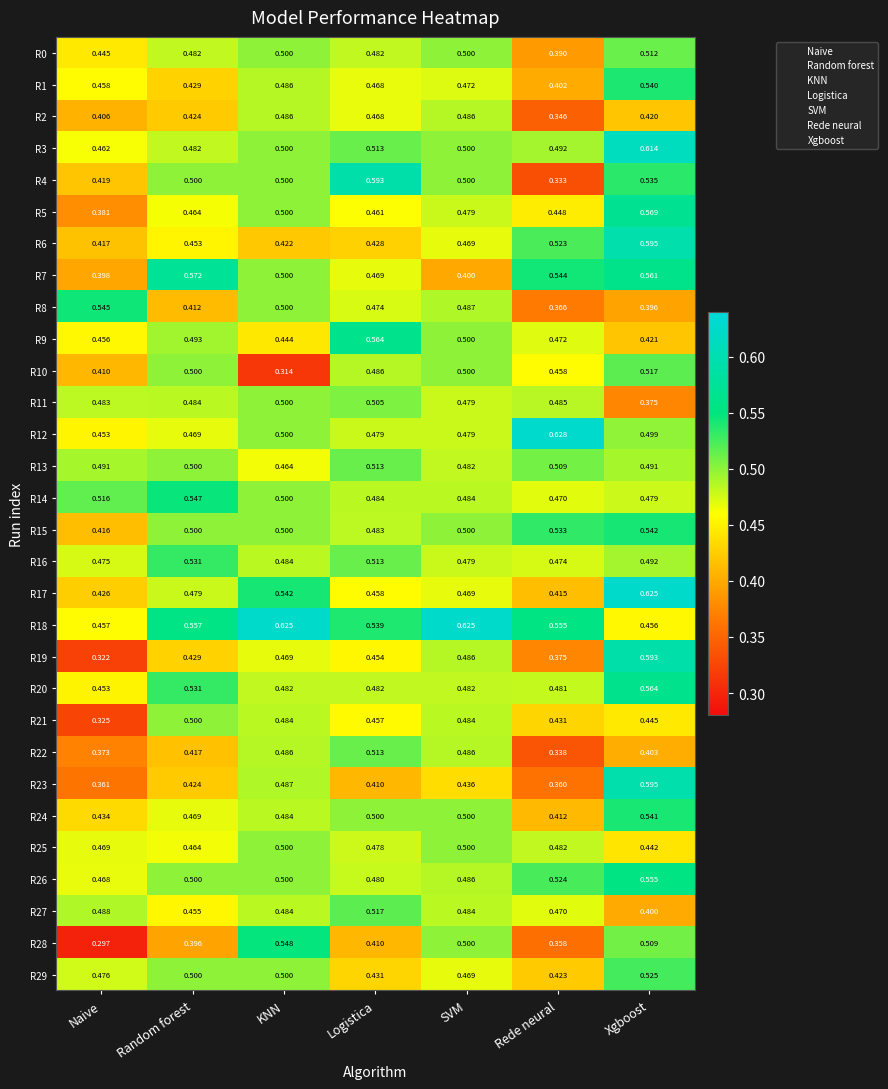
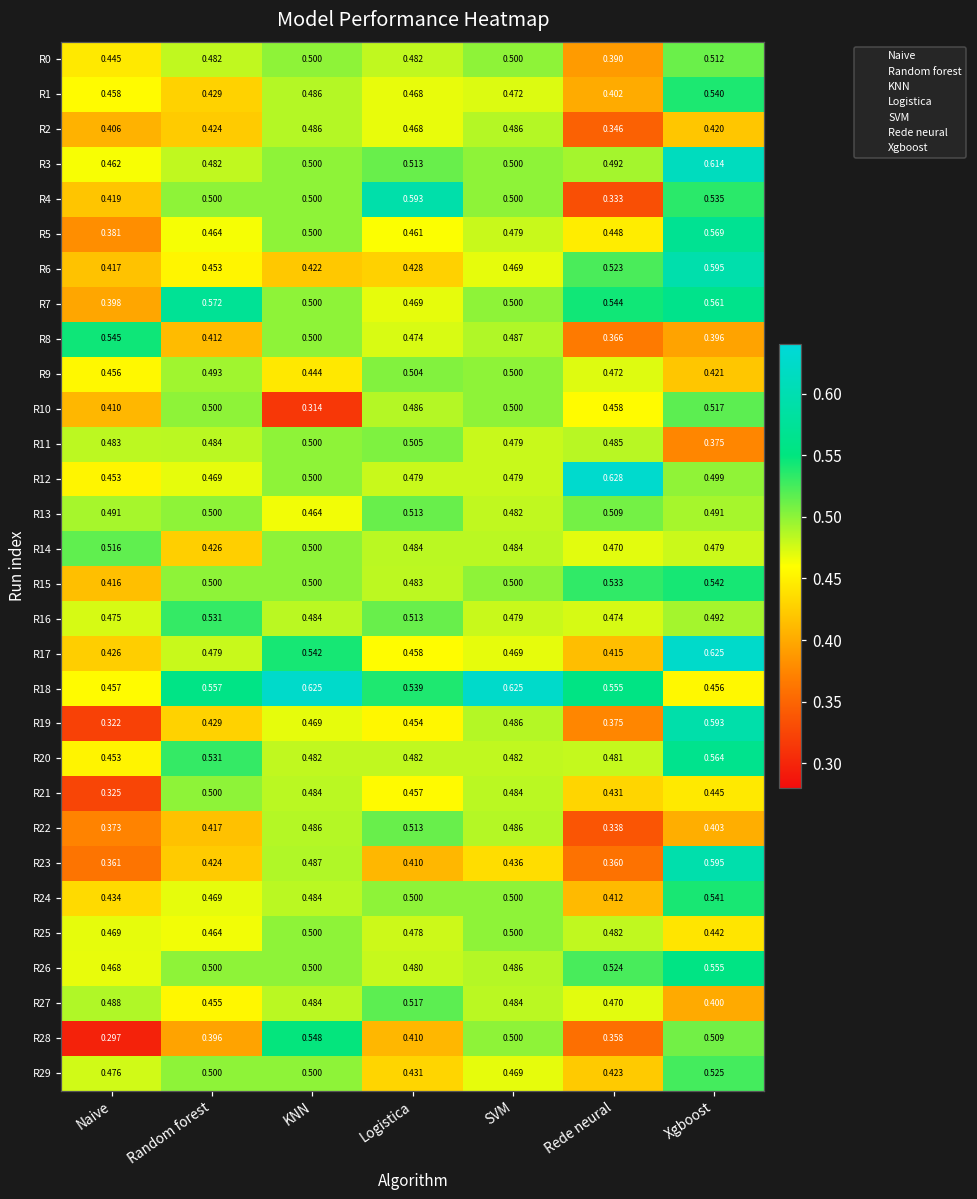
R7, SVM: 0.400 -> 0.500
R9, Logistica: 0.564 -> 0.504
R14, Random forest: 0.547 -> 0.426
